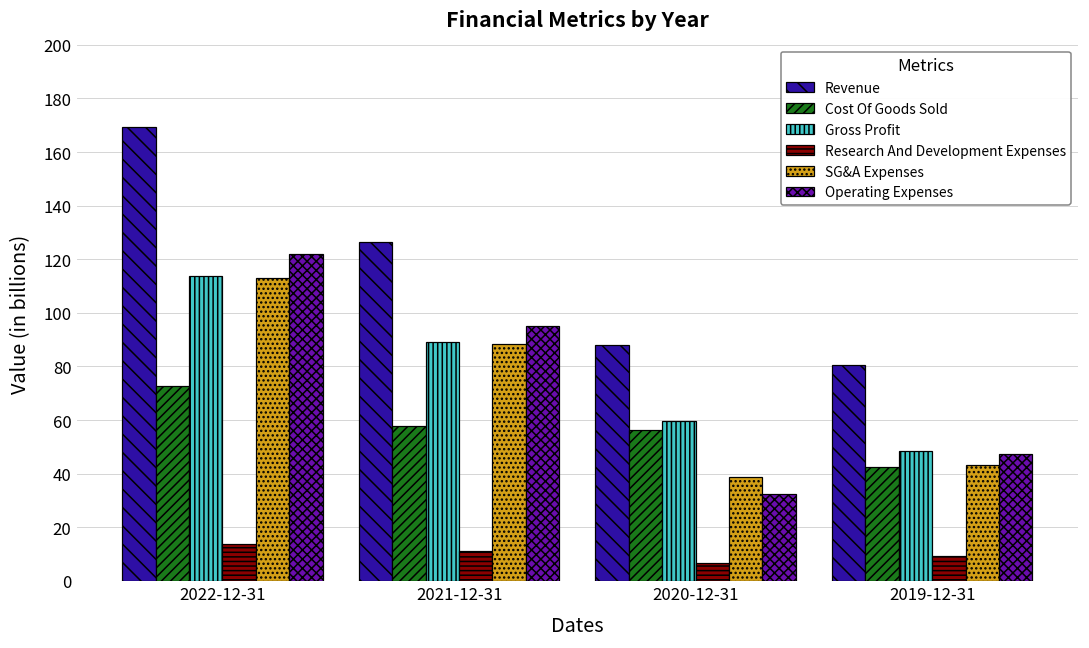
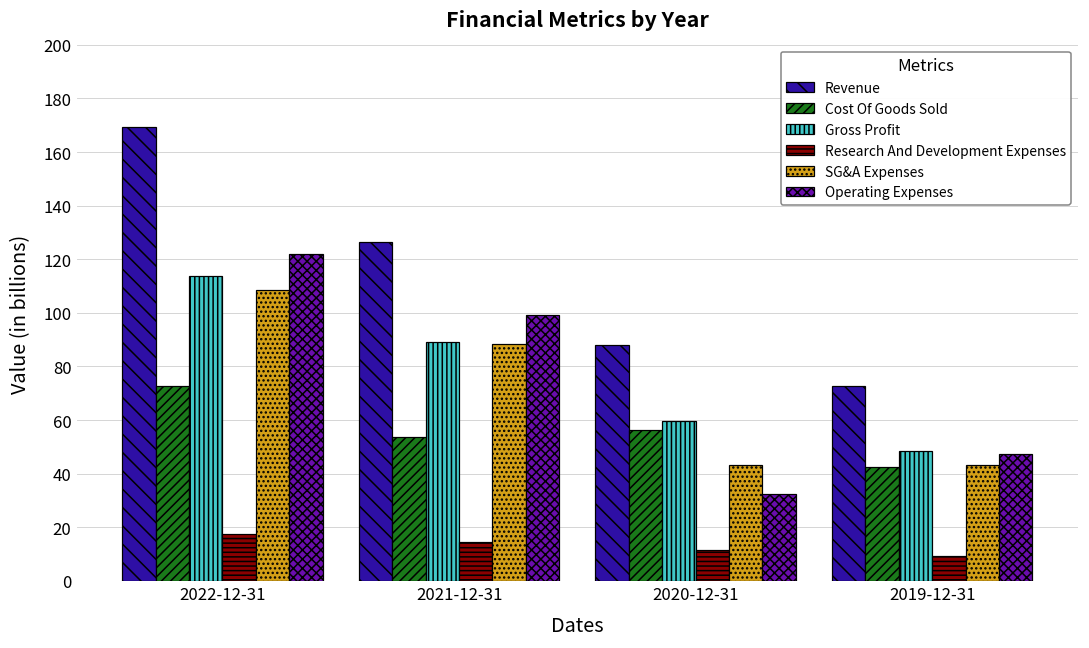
Research And Development Expenses, 2022-12-31: 14 -> 18
SG&A Expenses, 2022-12-31: 113 -> 108
Cost Of Goods Sold, 2021-12-31: 58 -> 54
Research And Development Expenses, 2021-12-31: 11 -> 14
Operating Expenses, 2021-12-31: 95 -> 99
Research And Development Expenses, 2020-12-31: 7 -> 12
SG&A Expenses, 2020-12-31: 39 -> 43
Revenue, 2019-12-31: 80 -> 73
